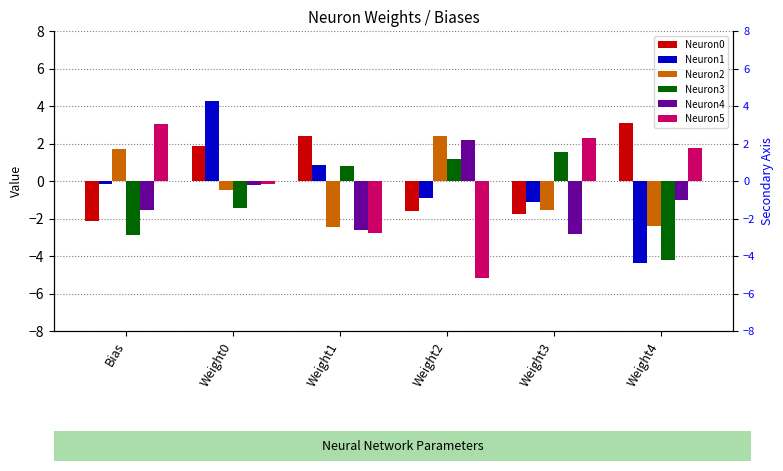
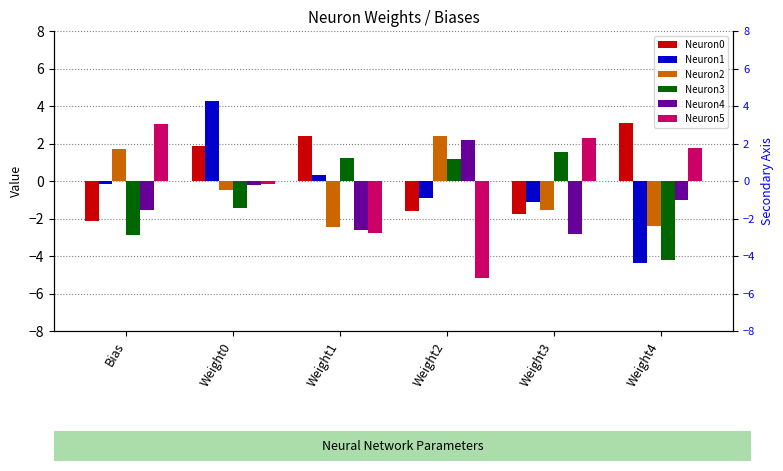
Neuron1, Weight1: 0.8 -> 0.3
Neuron3, Weight1: 0.8 -> 1.2
